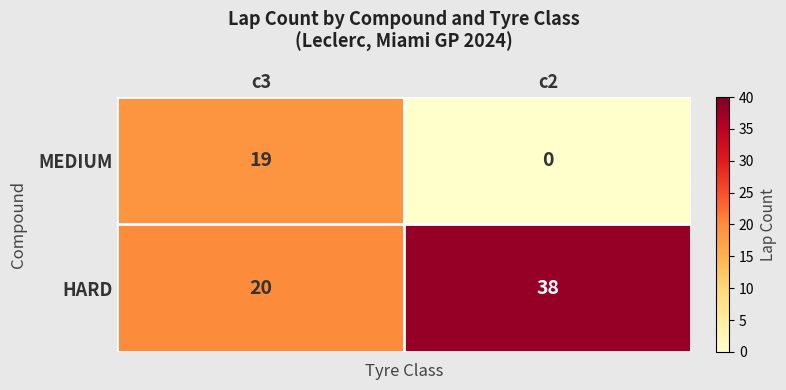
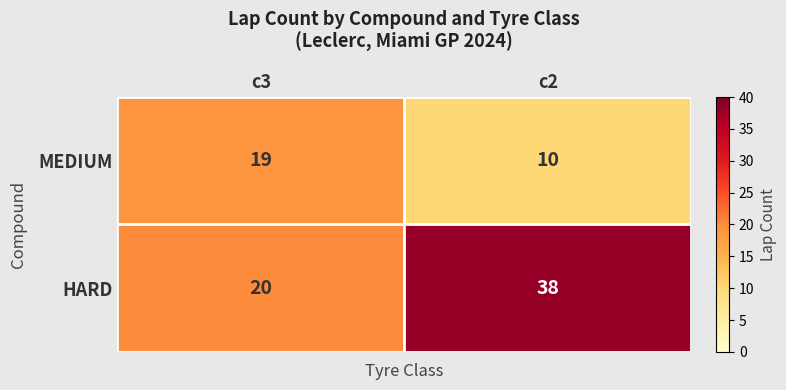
MEDIUM, c2: 0 -> 10
